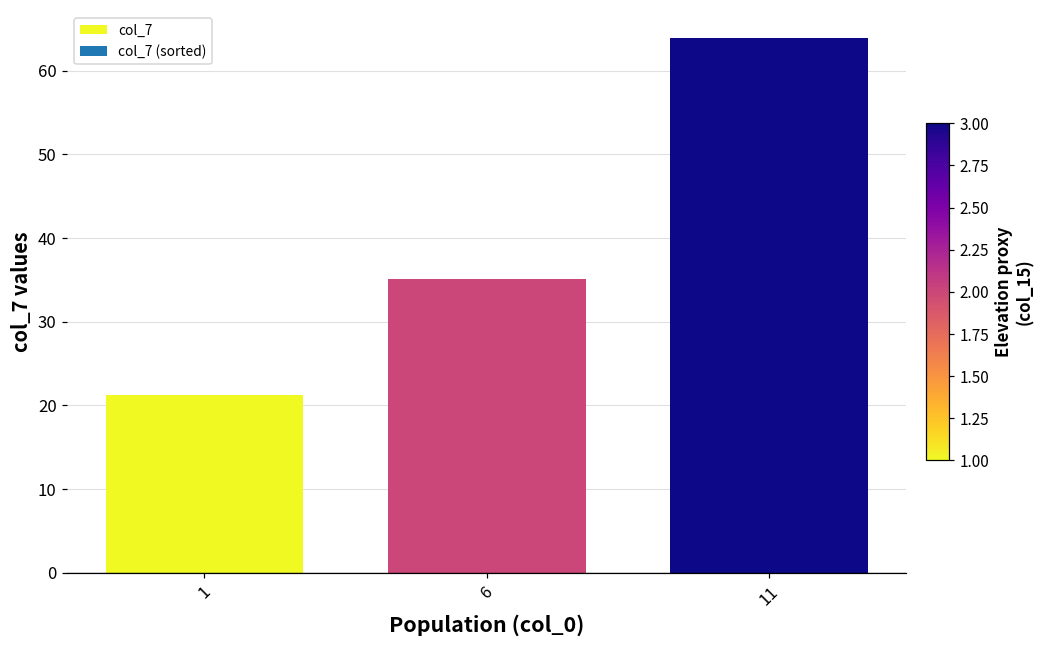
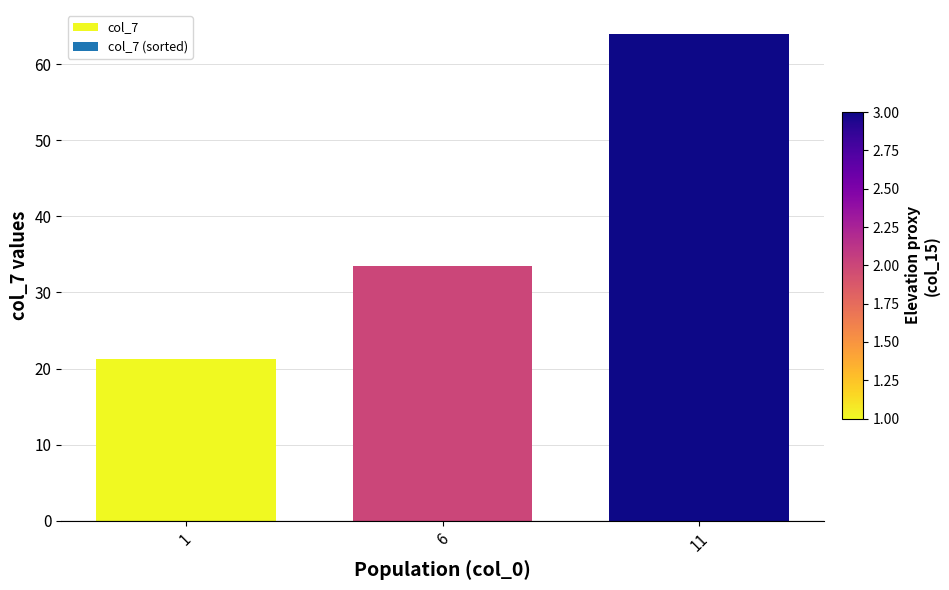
6: 35 -> 33
